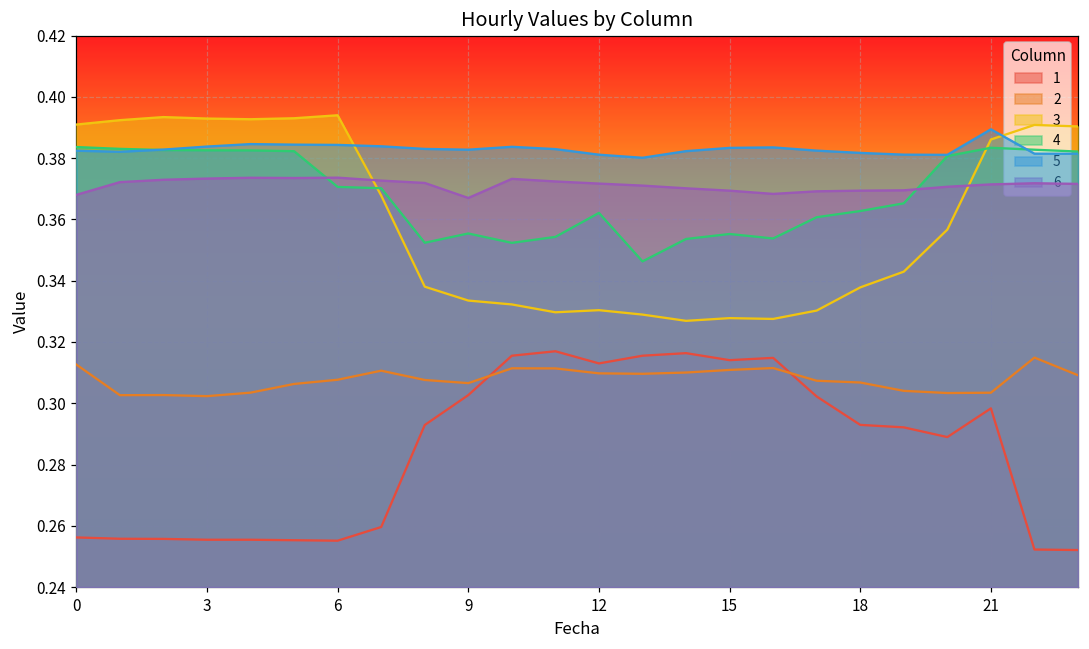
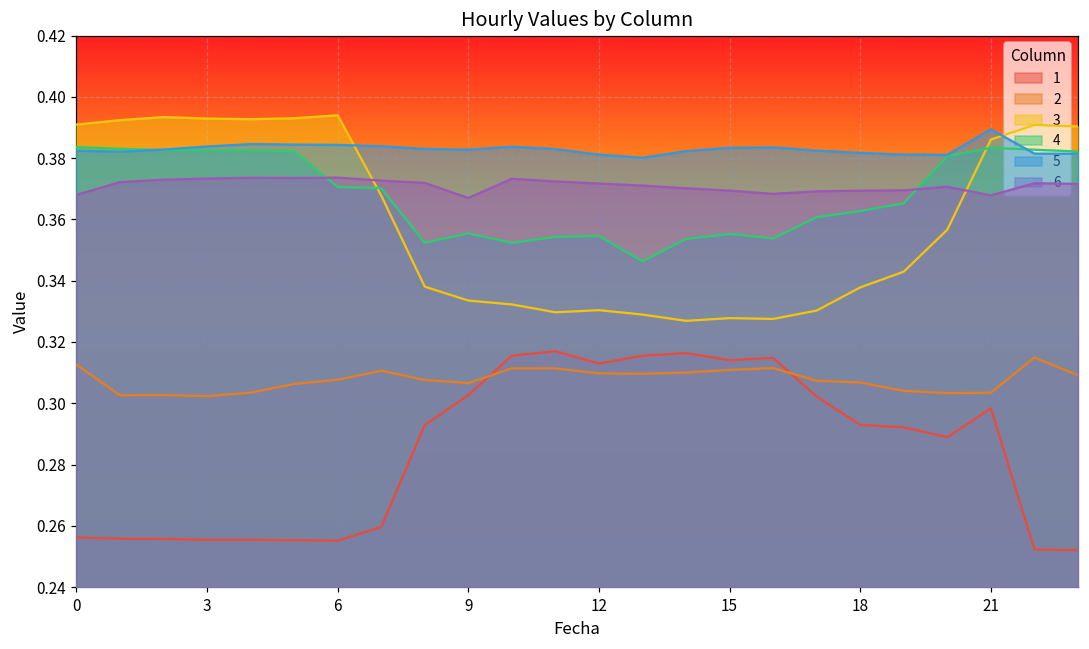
4, 12: 0.362 -> 0.355
6, 21: 0.371 -> 0.368
